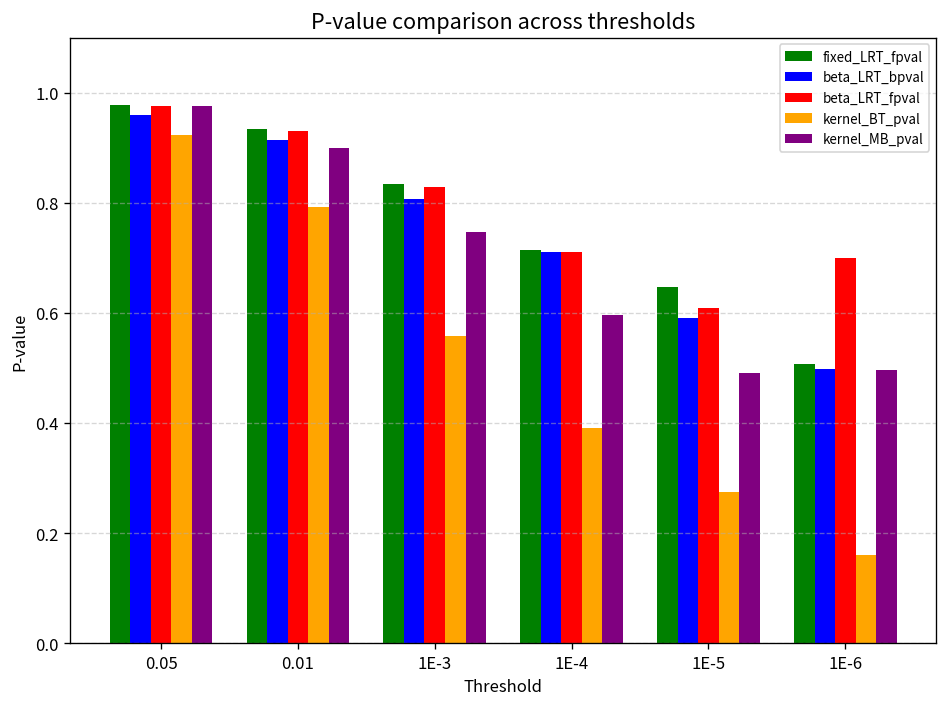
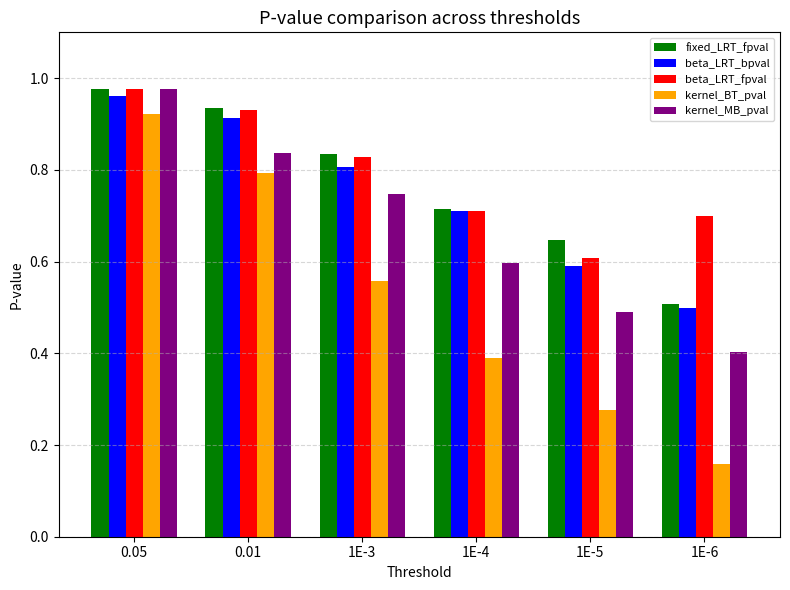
kernel_MB_pval, 0.01: 0.90 -> 0.84
kernel_MB_pval, 1E-6: 0.50 -> 0.40
